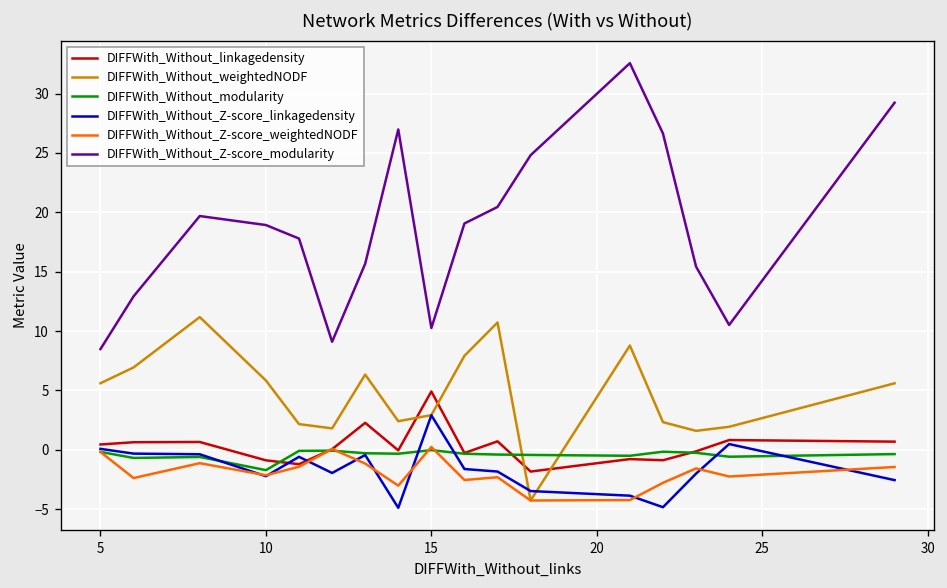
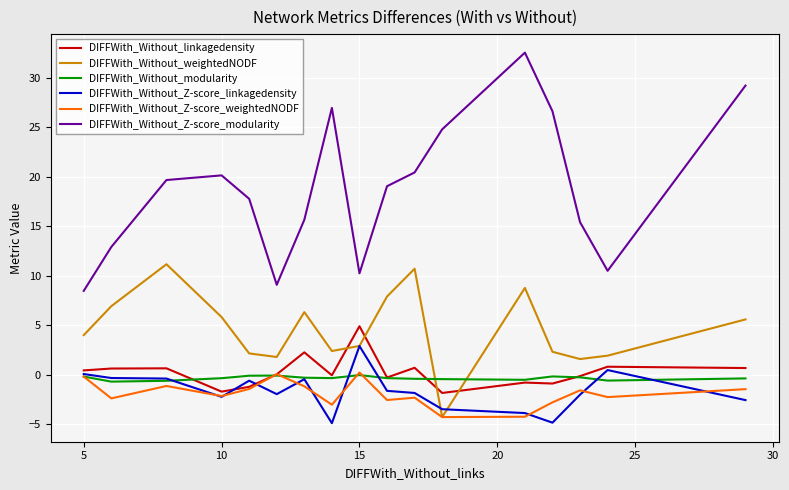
DIFFWith_Without_weightedNODF, 5: 6 -> 4
DIFFWith_Without_linkagedensity, 10: -1 -> -2
DIFFWith_Without_modularity, 10: -2 -> 0
DIFFWith_Without_Z-score_modularity, 10: 19 -> 20
